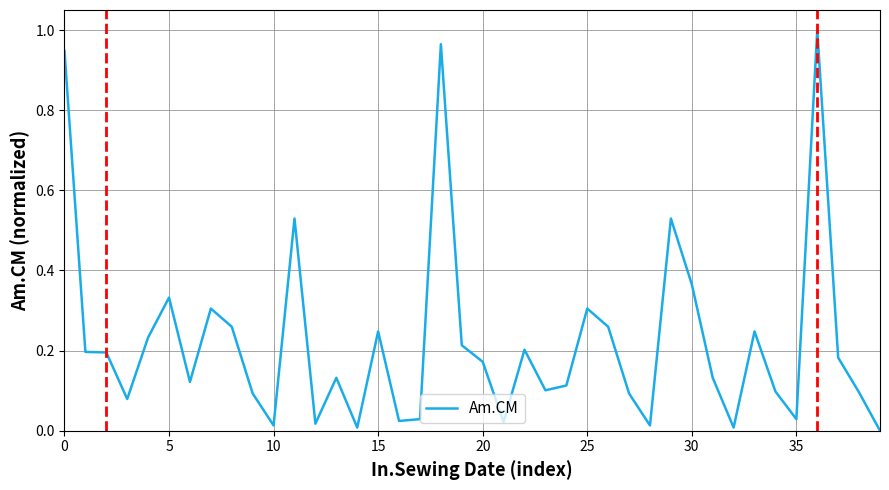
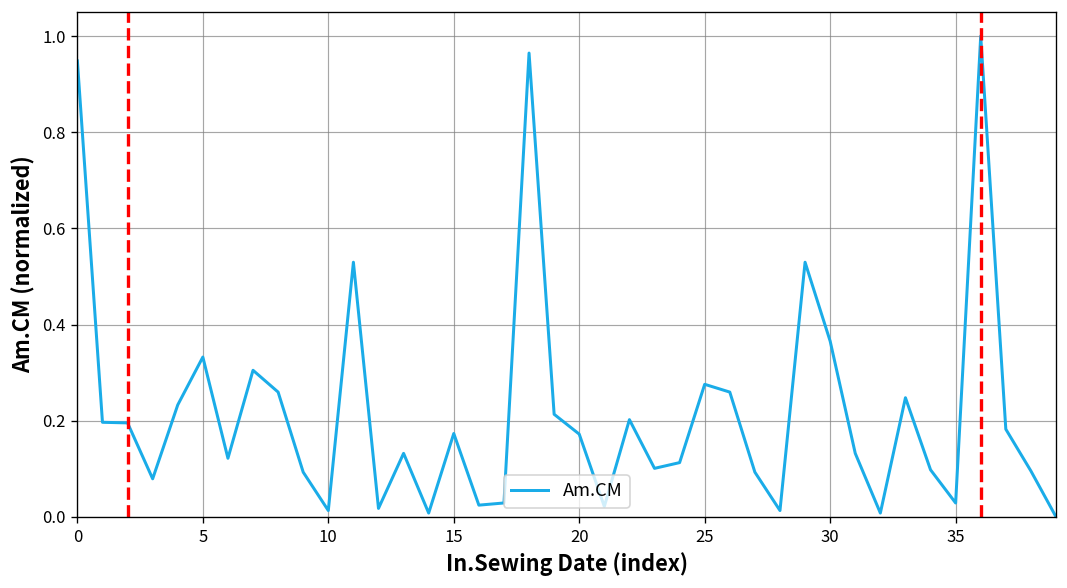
15: 0.25 -> 0.17
25: 0.30 -> 0.28
